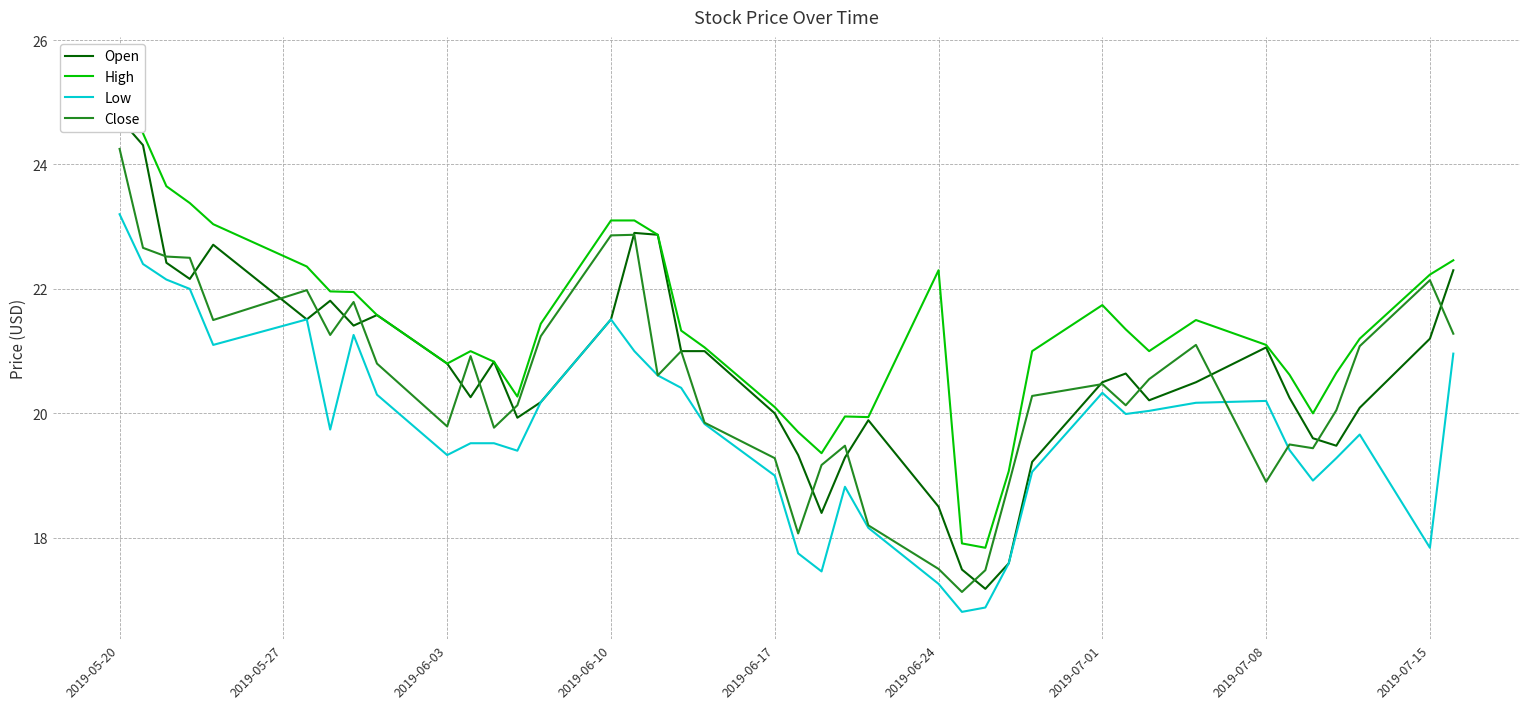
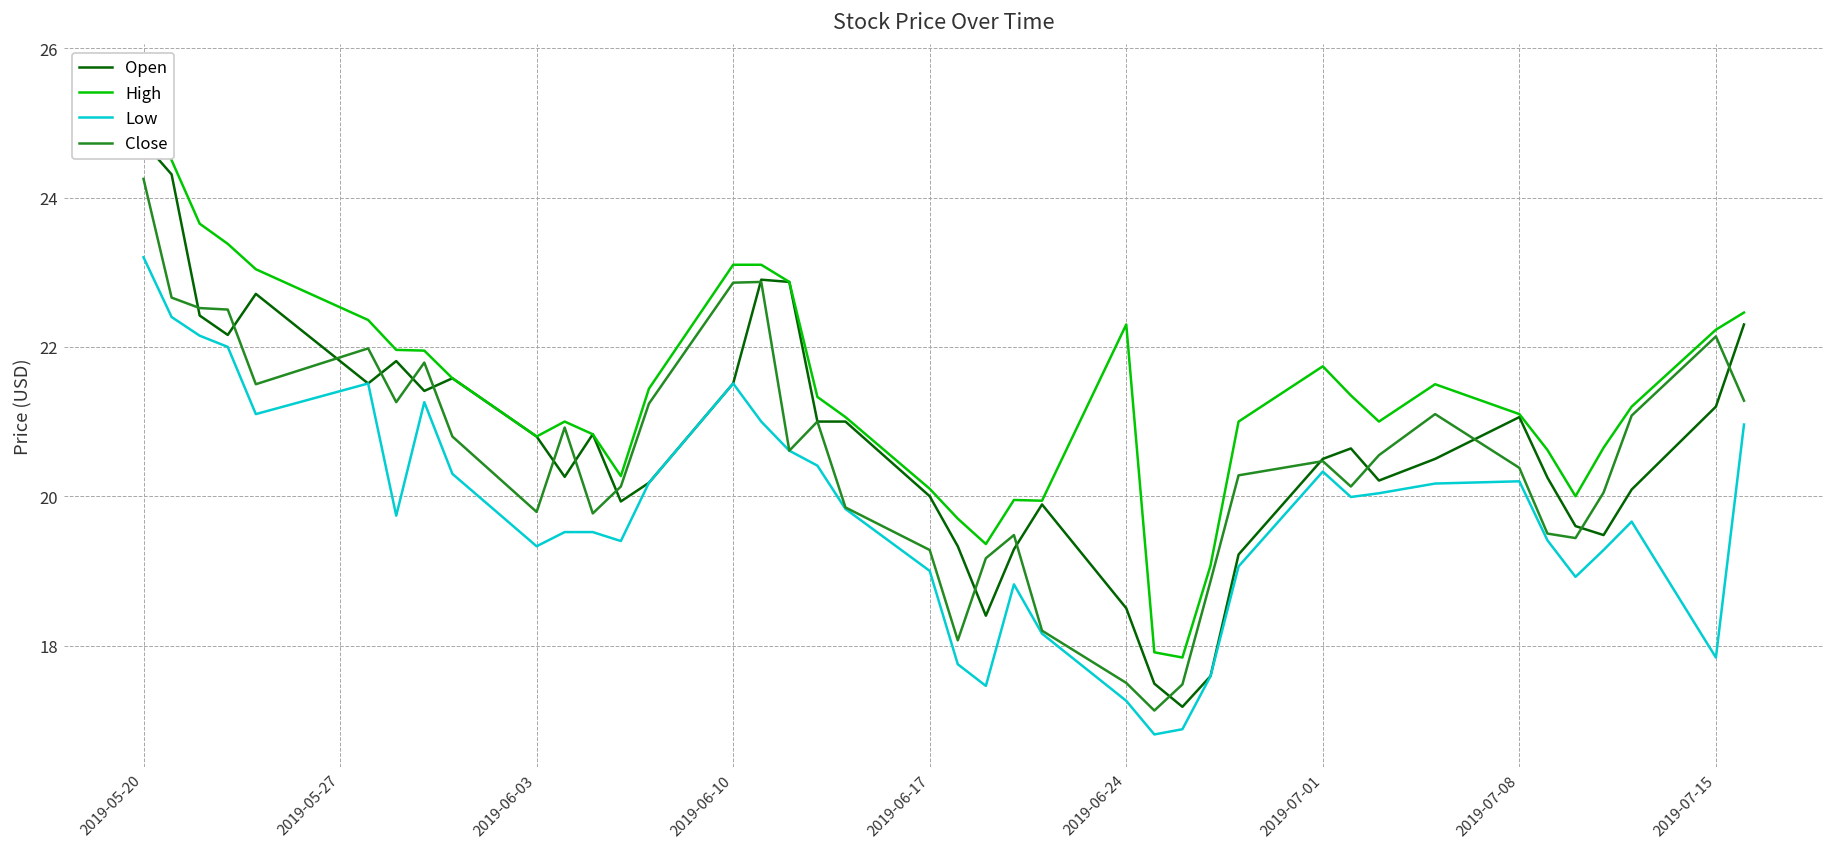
Close, 2019-07-08: 18.9 -> 20.4
